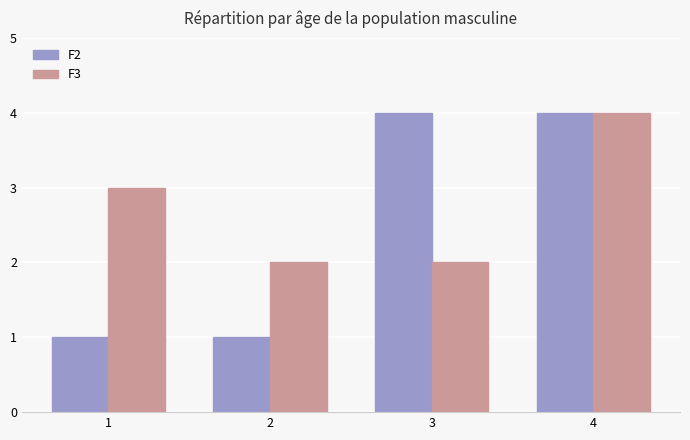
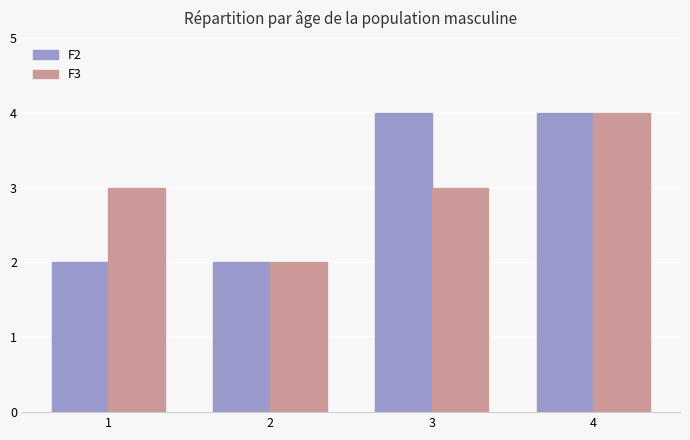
F2, 1: 1 -> 2
F2, 2: 1 -> 2
F3, 3: 2 -> 3
